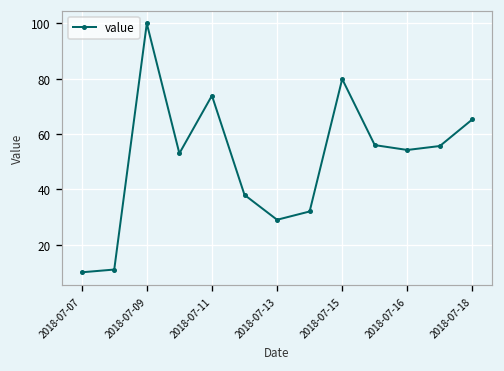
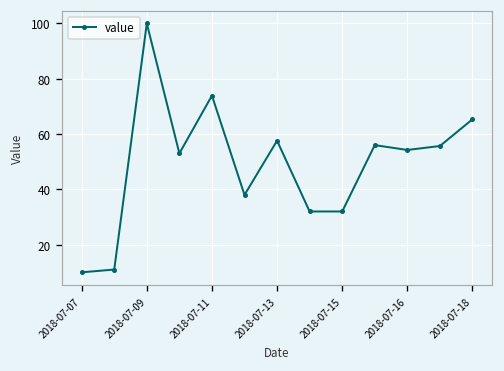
2018-07-13: 29 -> 58
2018-07-15: 80 -> 32
